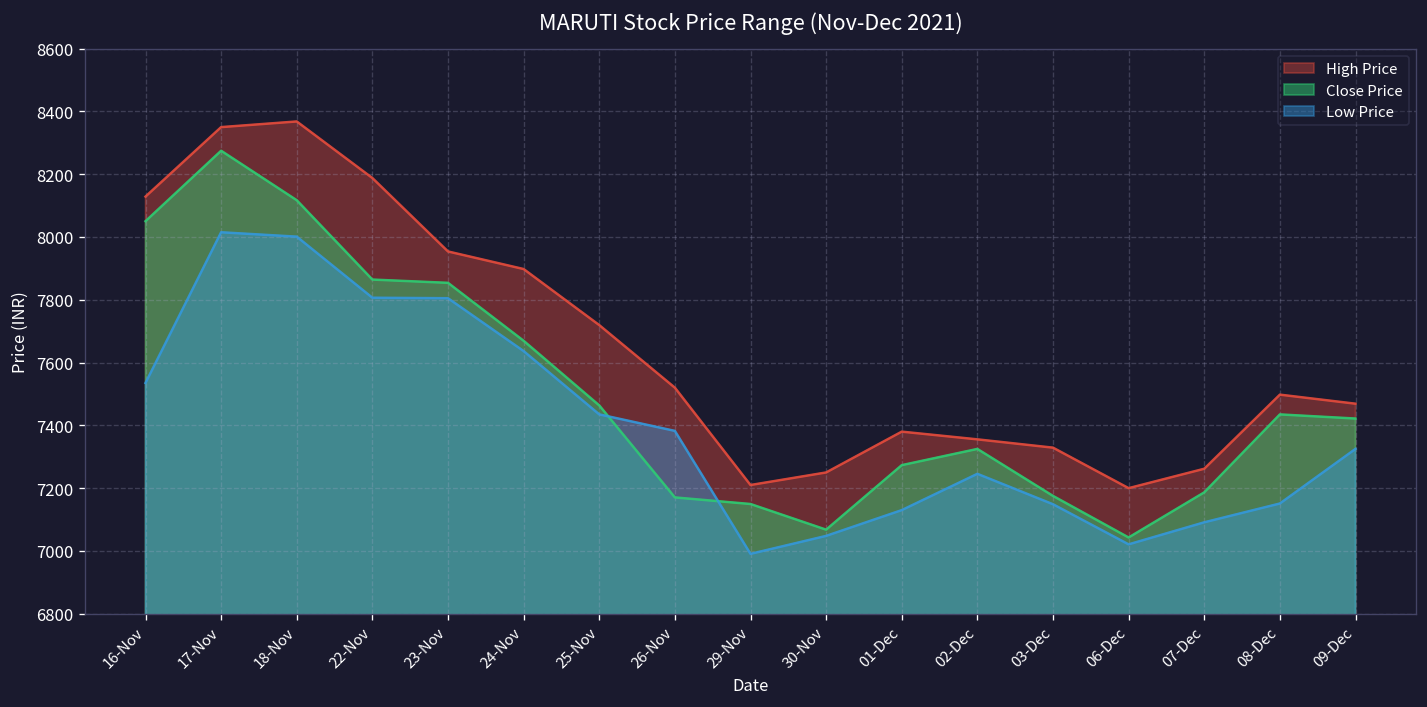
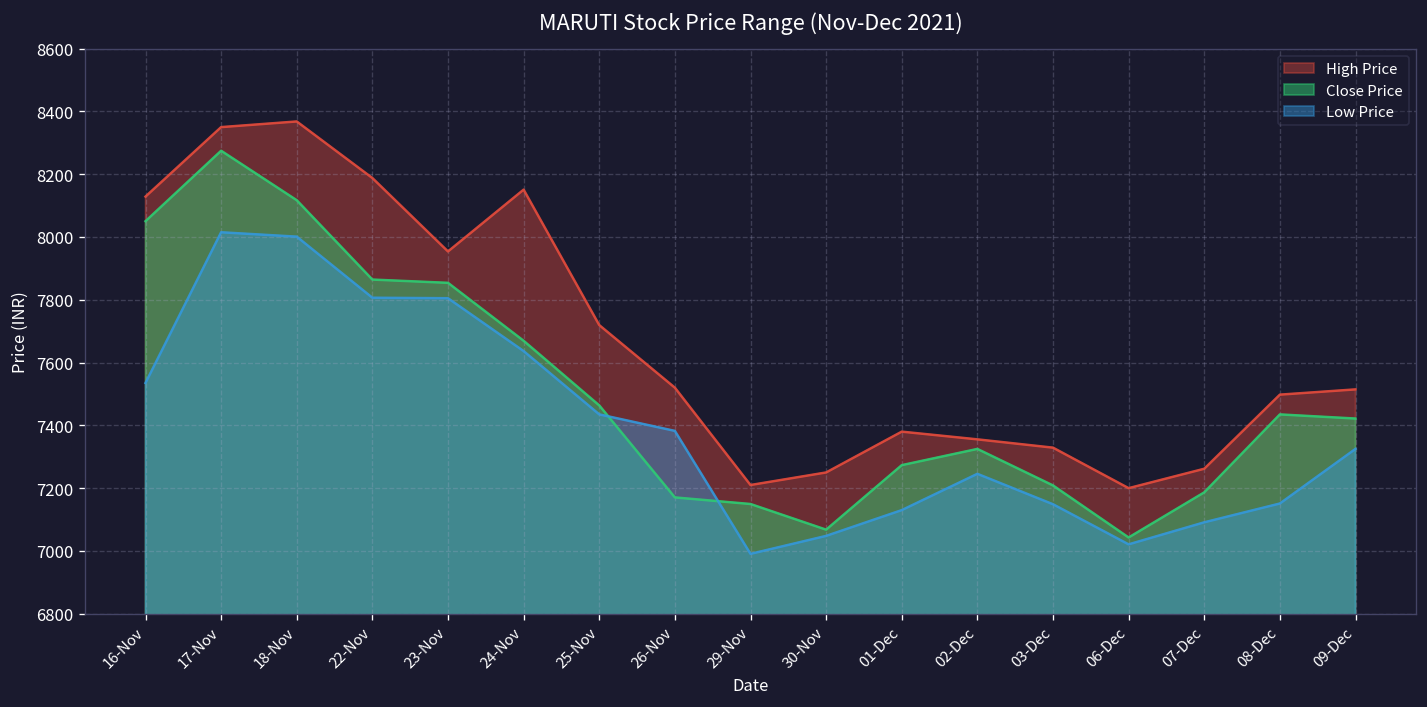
High Price, 24-Nov: 7900 -> 8150
Close Price, 03-Dec: 7180 -> 7210
High Price, 09-Dec: 7470 -> 7510
